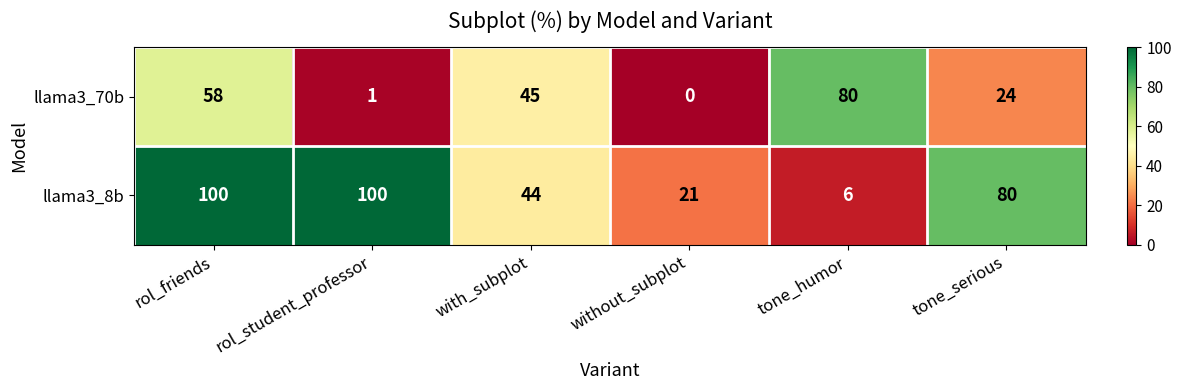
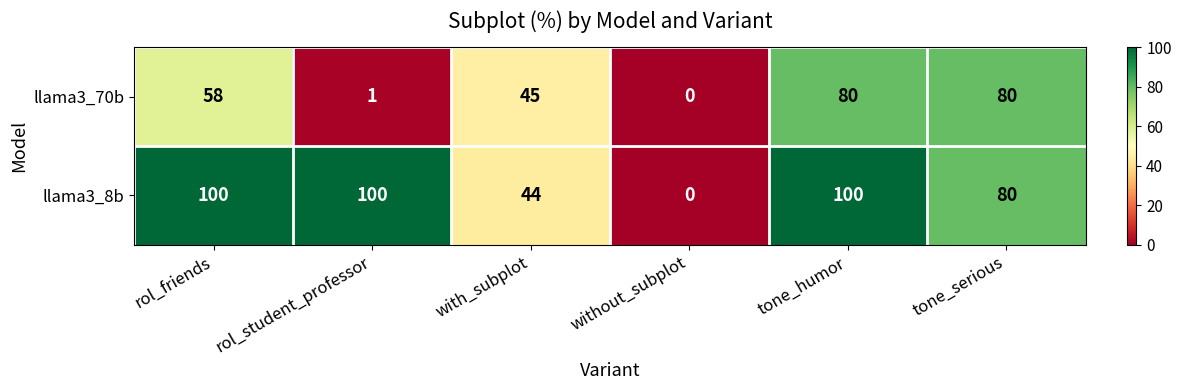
llama3_70b, tone_serious: 24 -> 80
llama3_8b, without_subplot: 21 -> 0
llama3_8b, tone_humor: 6 -> 100
